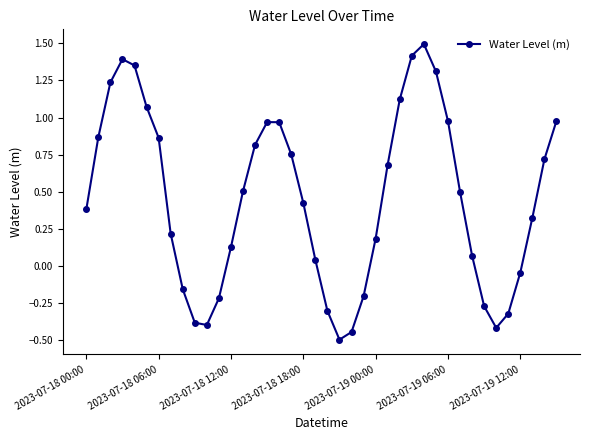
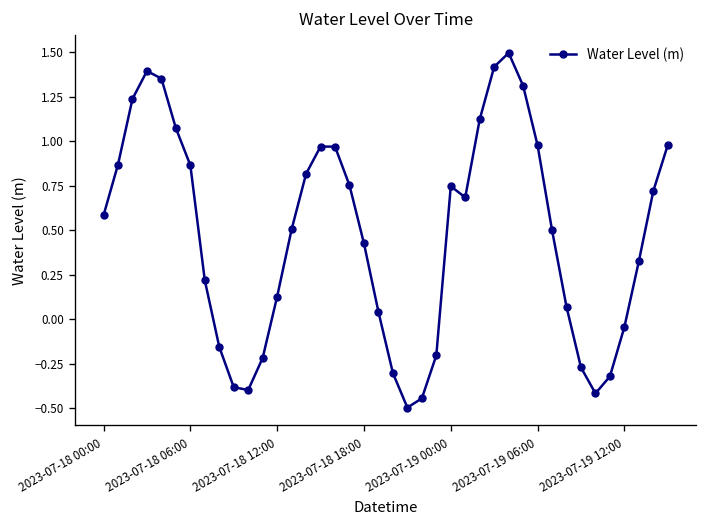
2023-07-18 00:00: 0.38 -> 0.58
2023-07-19 00:00: 0.18 -> 0.75
